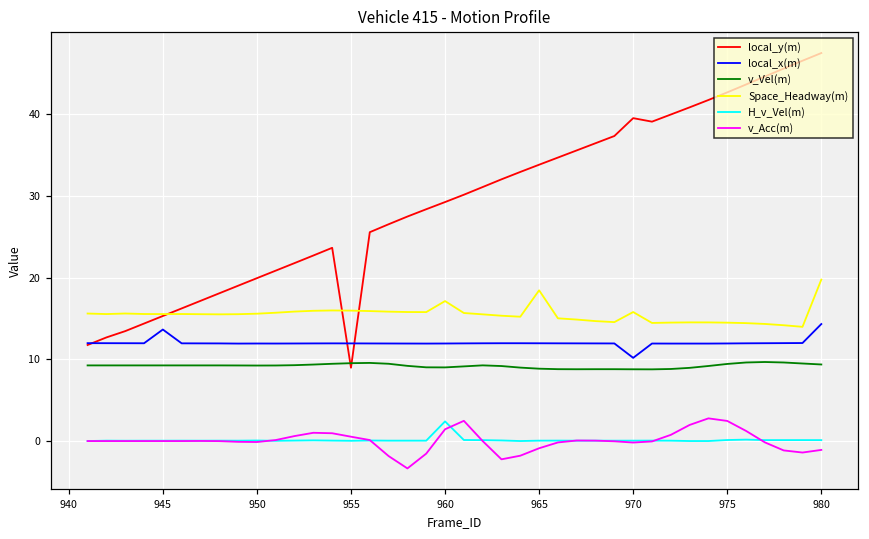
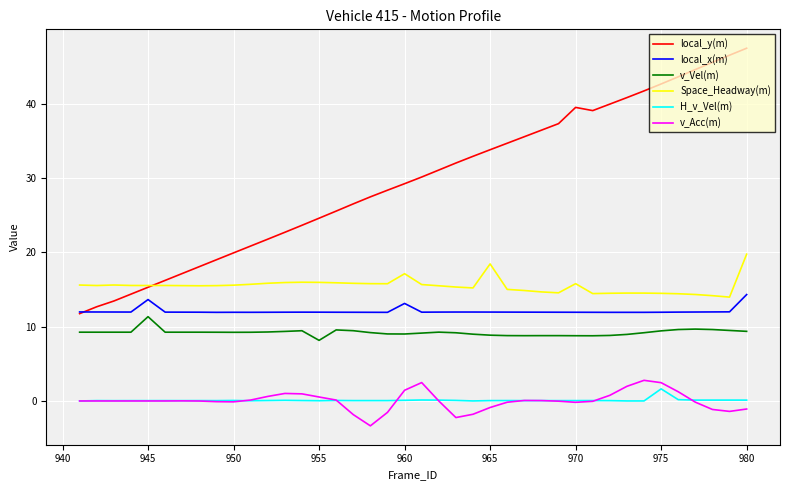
v_Vel(m), 945: 9 -> 11
local_y(m), 955: 9 -> 25
v_Vel(m), 955: 10 -> 8
local_x(m), 960: 12 -> 13
H_v_Vel(m), 960: 2 -> 0
local_x(m), 970: 10 -> 12
H_v_Vel(m), 975: 0 -> 2
